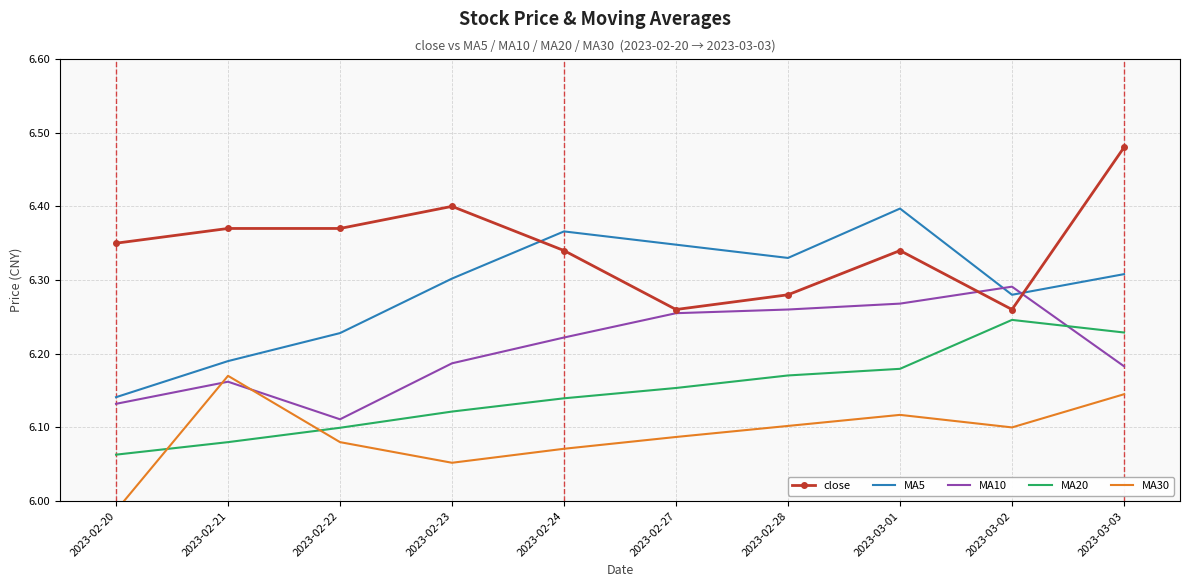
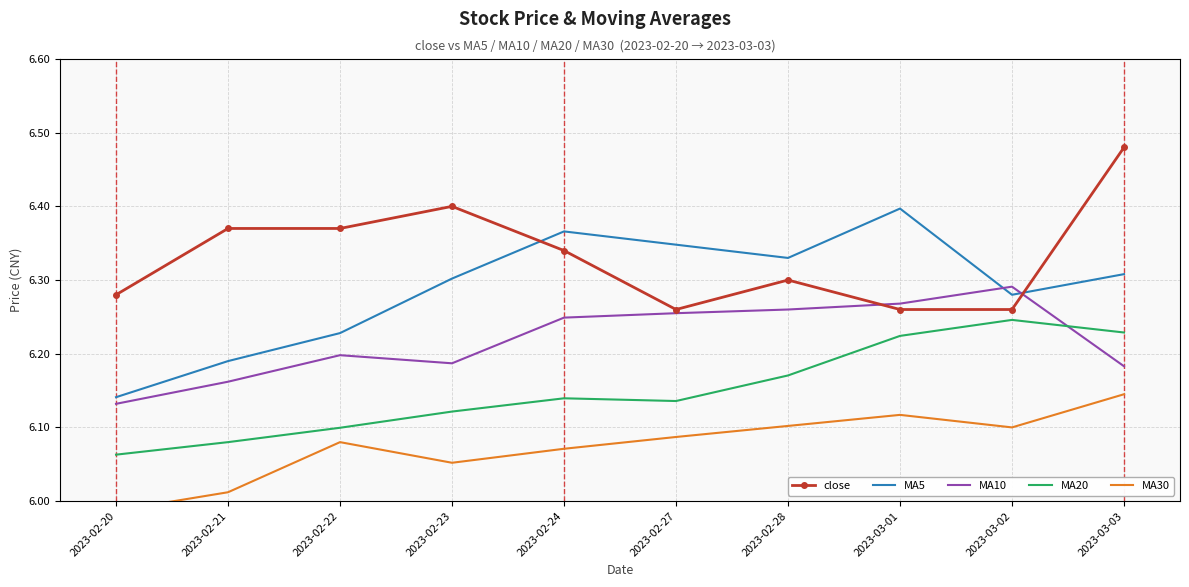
close, 2023-02-20: 6.35 -> 6.28
MA30, 2023-02-21: 6.17 -> 6.01
MA10, 2023-02-22: 6.11 -> 6.20
MA10, 2023-02-24: 6.22 -> 6.25
MA20, 2023-02-27: 6.15 -> 6.14
close, 2023-02-28: 6.28 -> 6.30
close, 2023-03-01: 6.34 -> 6.26
MA20, 2023-03-01: 6.18 -> 6.22
